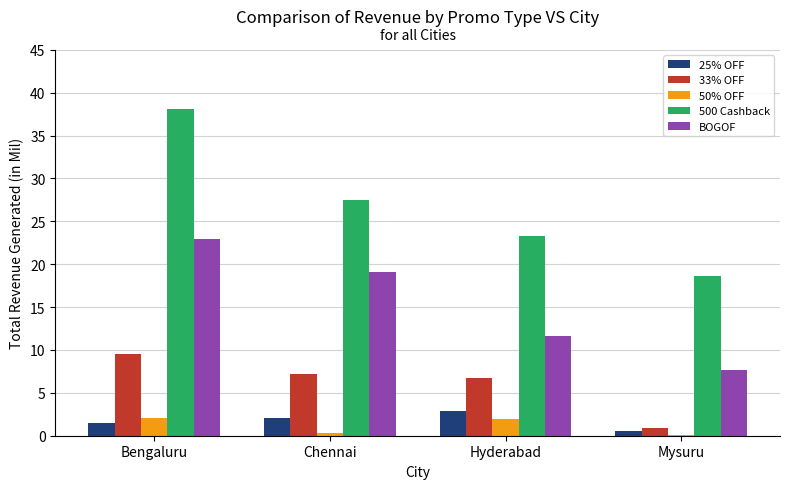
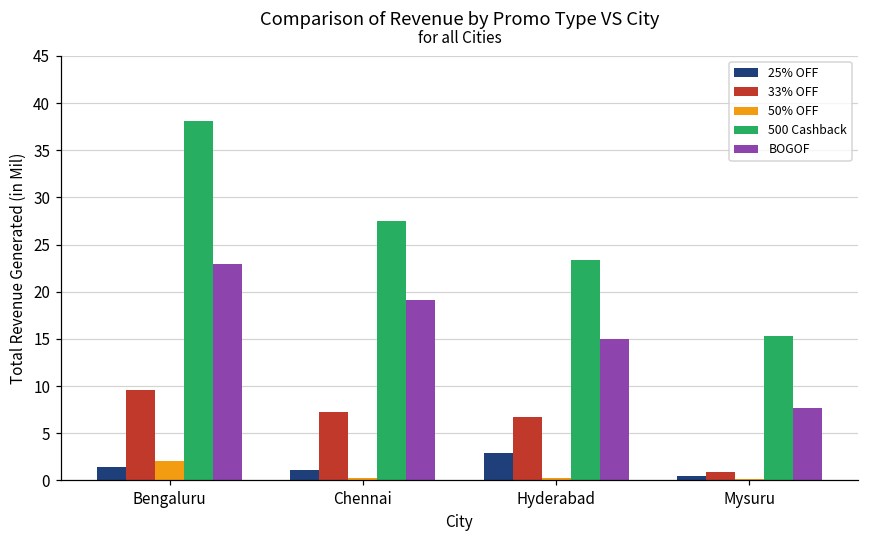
25% OFF, Chennai: 2 -> 1
50% OFF, Hyderabad: 2 -> 0
BOGOF, Hyderabad: 12 -> 15
500 Cashback, Mysuru: 19 -> 15
